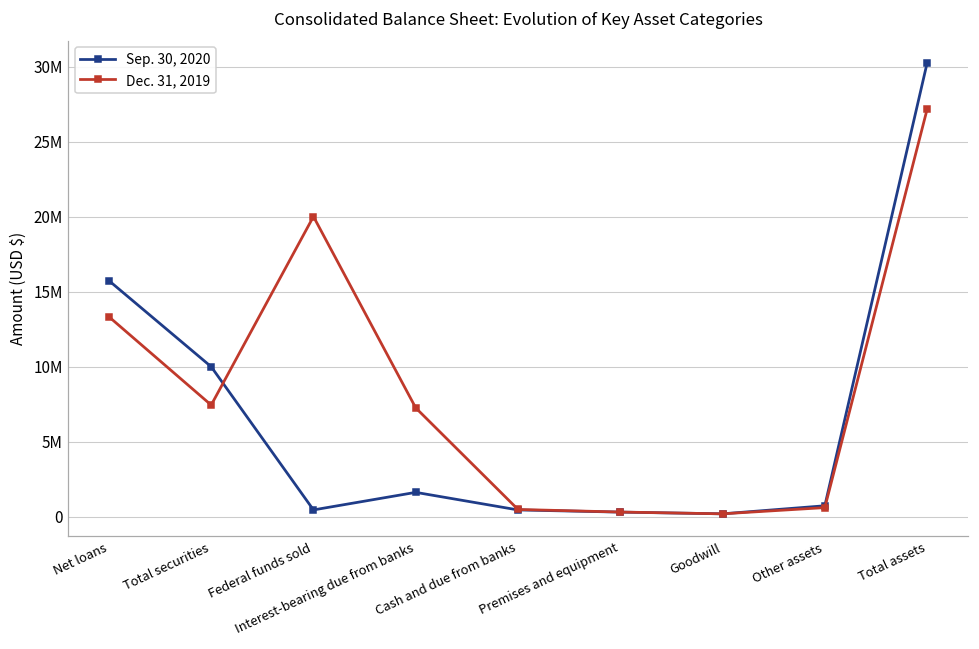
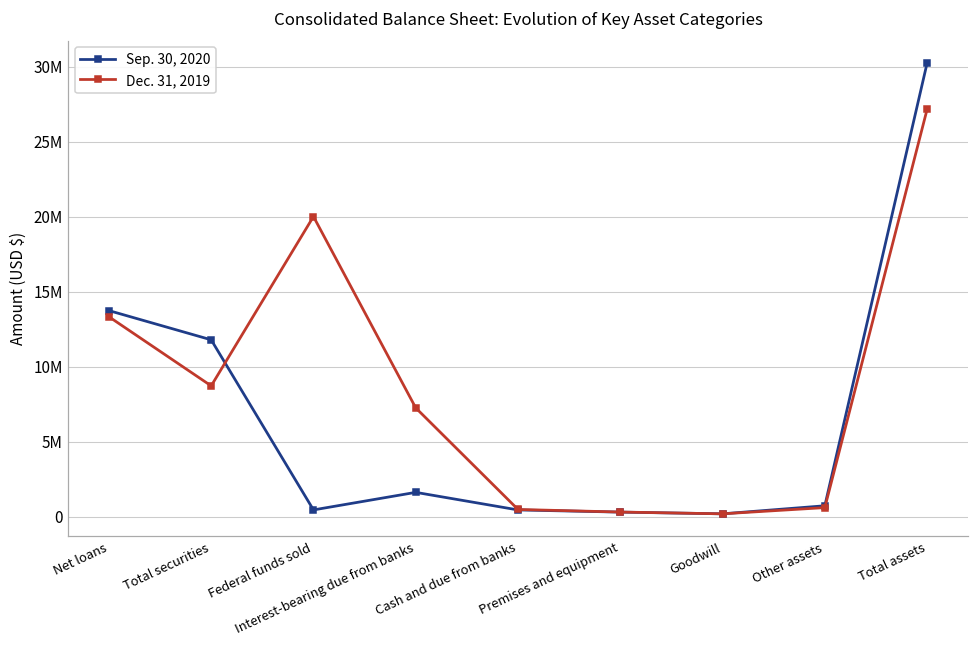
Sep. 30, 2020, Net loans: 15700000 -> 13700000
Sep. 30, 2020, Total securities: 10000000 -> 11800000
Dec. 31, 2019, Total securities: 7400000 -> 8700000
